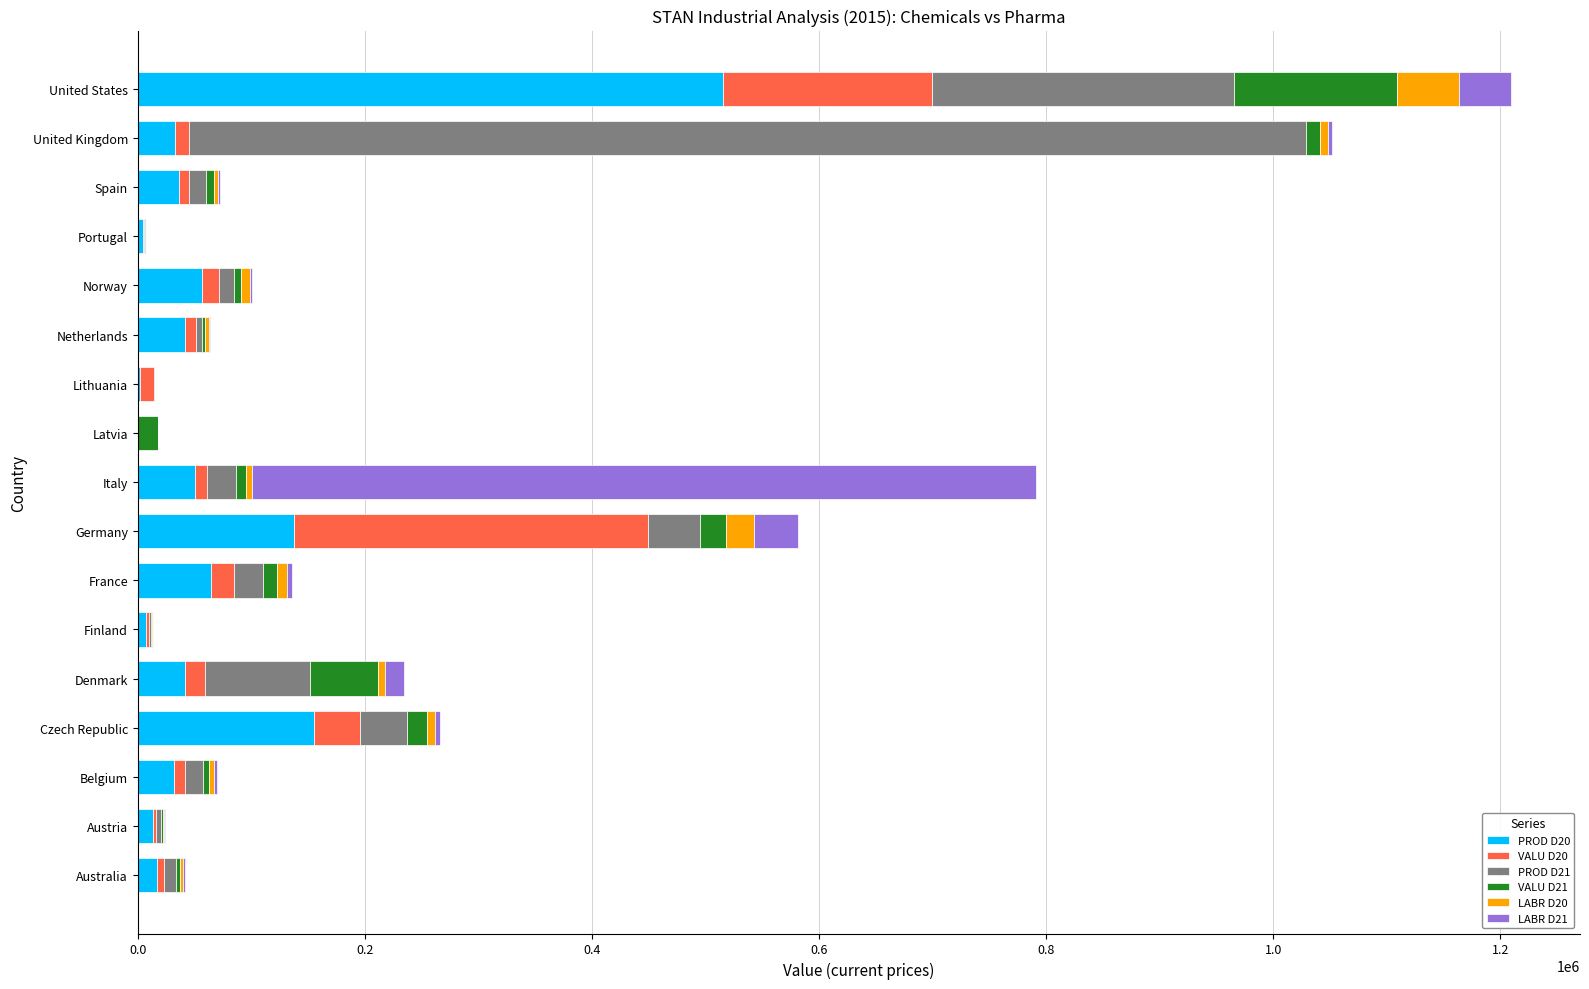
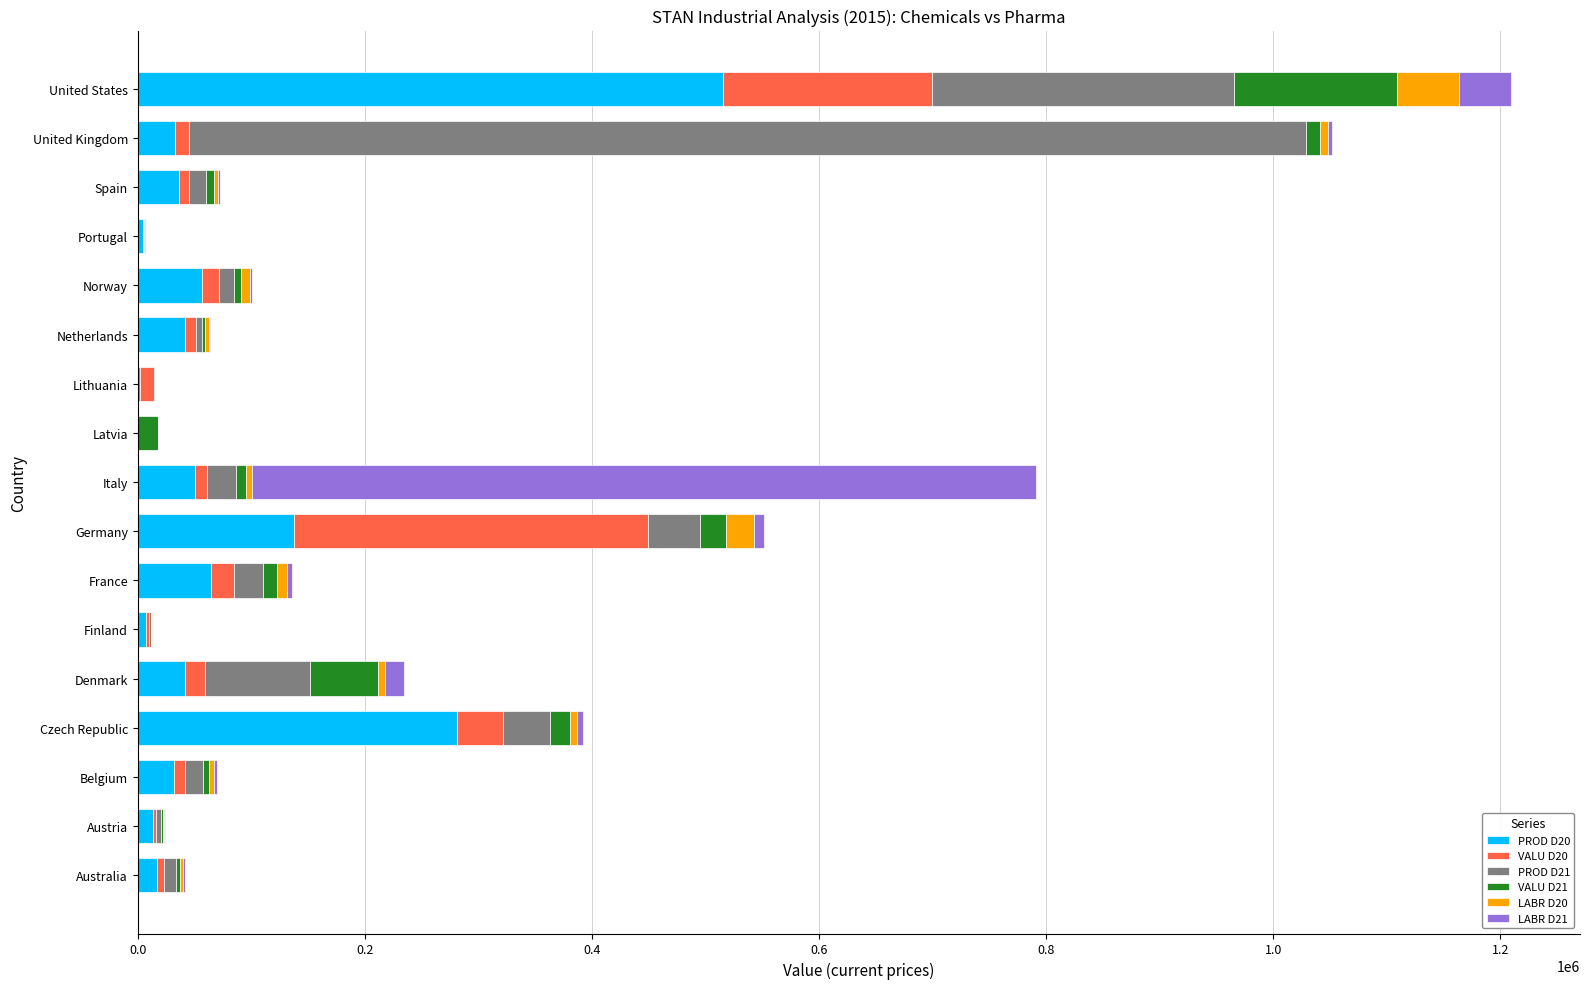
LABR D21, Germany: 39000 -> 9000
PROD D20, Czech Republic: 156000 -> 281000
